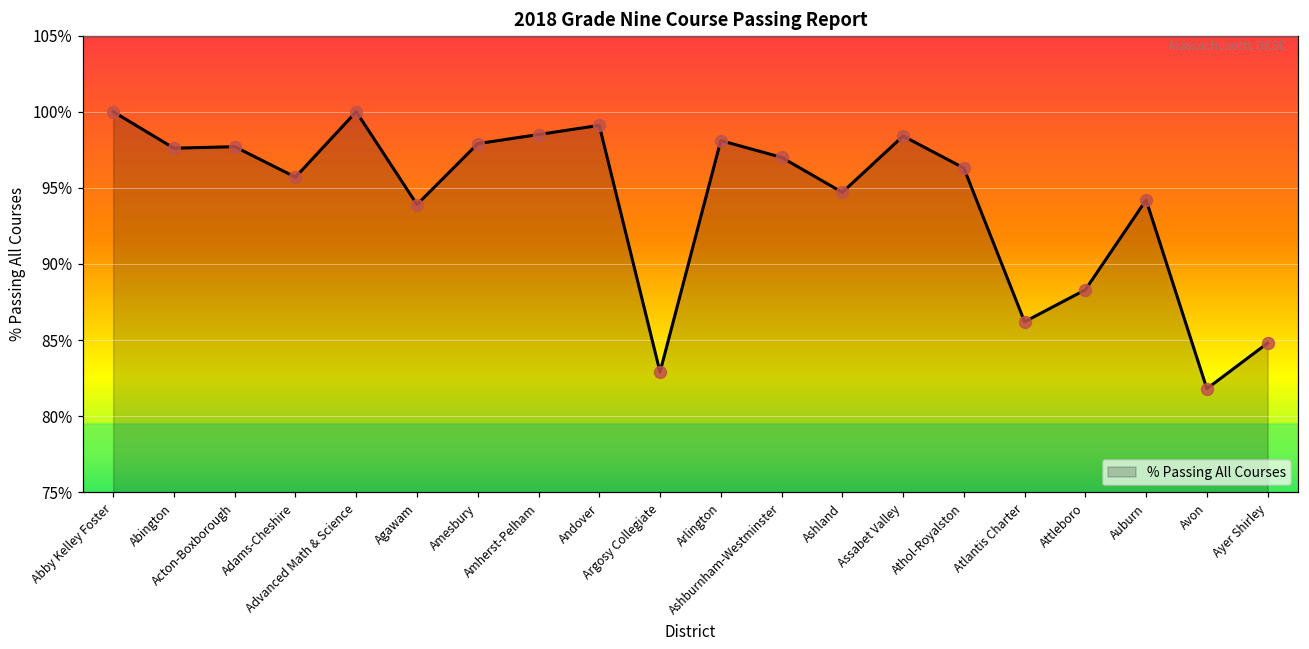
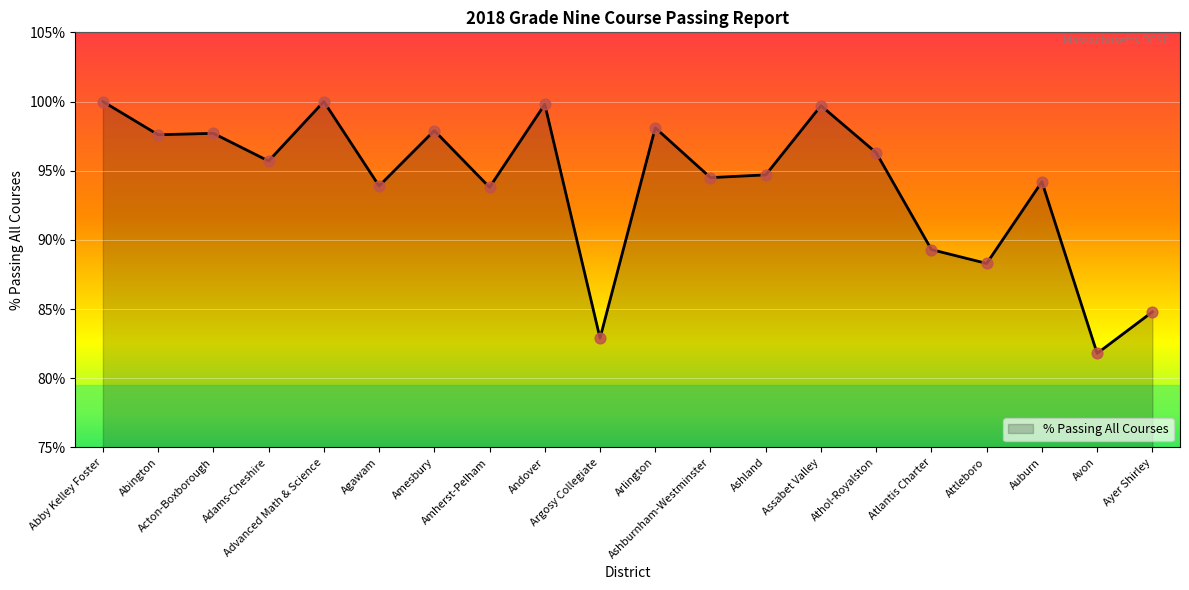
Amherst-Pelham: 98.5% -> 93.8%
Andover: 99.1% -> 99.8%
Ashburnham-Westminster: 97.0% -> 94.5%
Assabet Valley: 98.4% -> 99.7%
Atlantis Charter: 86.2% -> 89.3%
